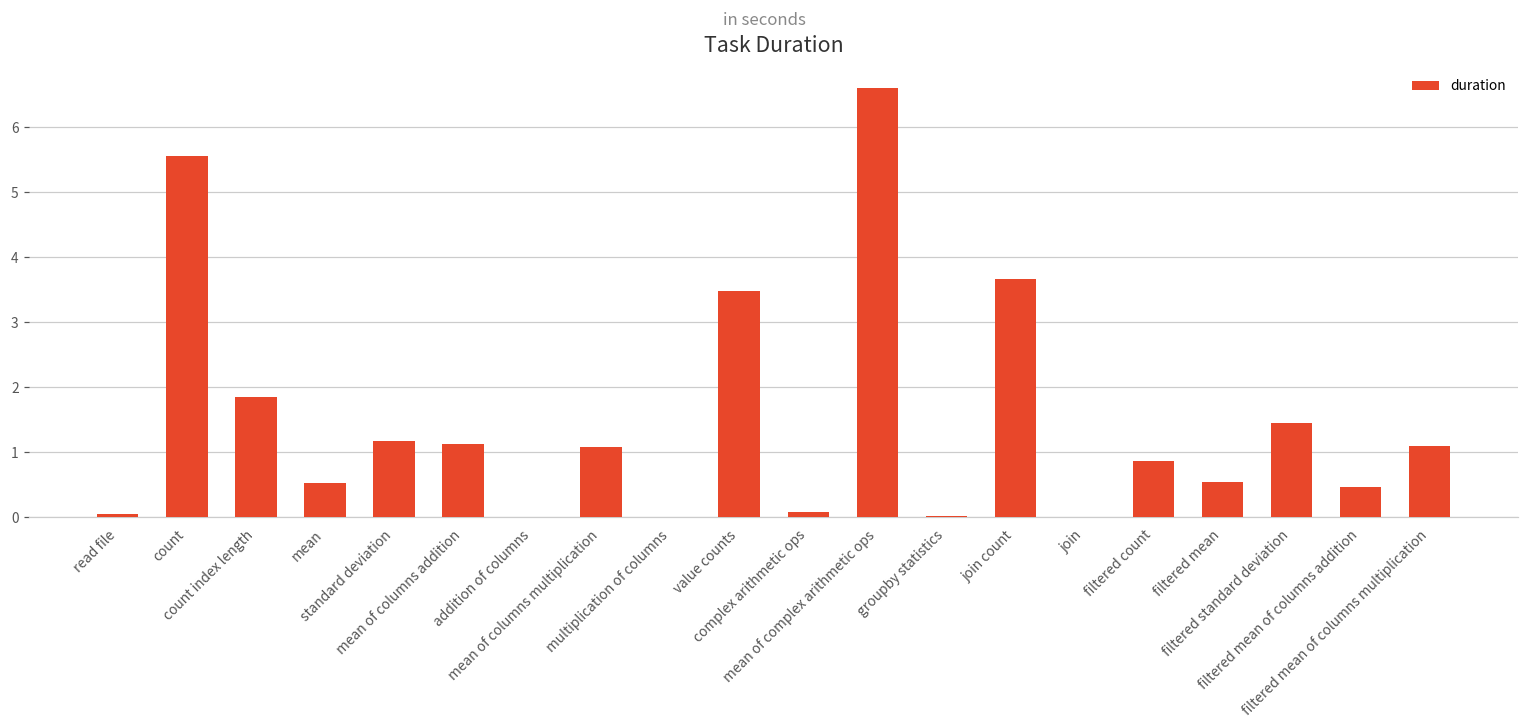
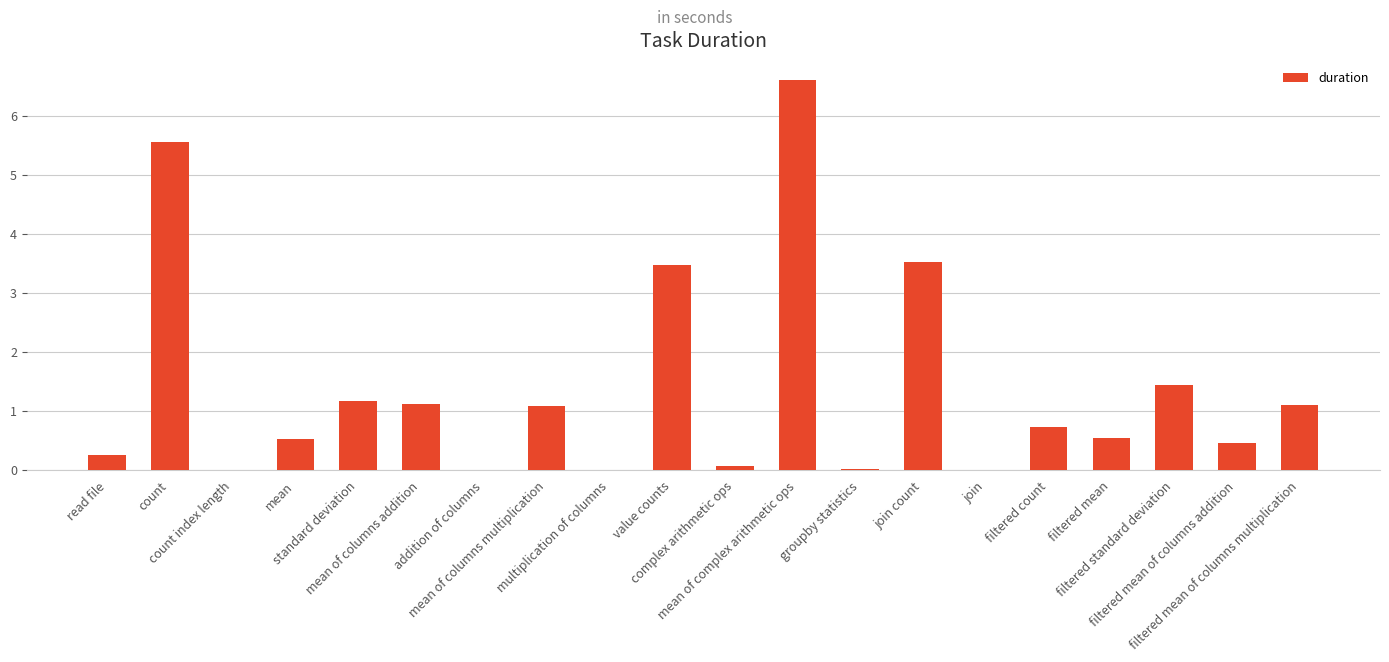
read file: 0.1 -> 0.3
count index length: 1.9 -> 0.0
join count: 3.7 -> 3.5
filtered count: 0.9 -> 0.7
